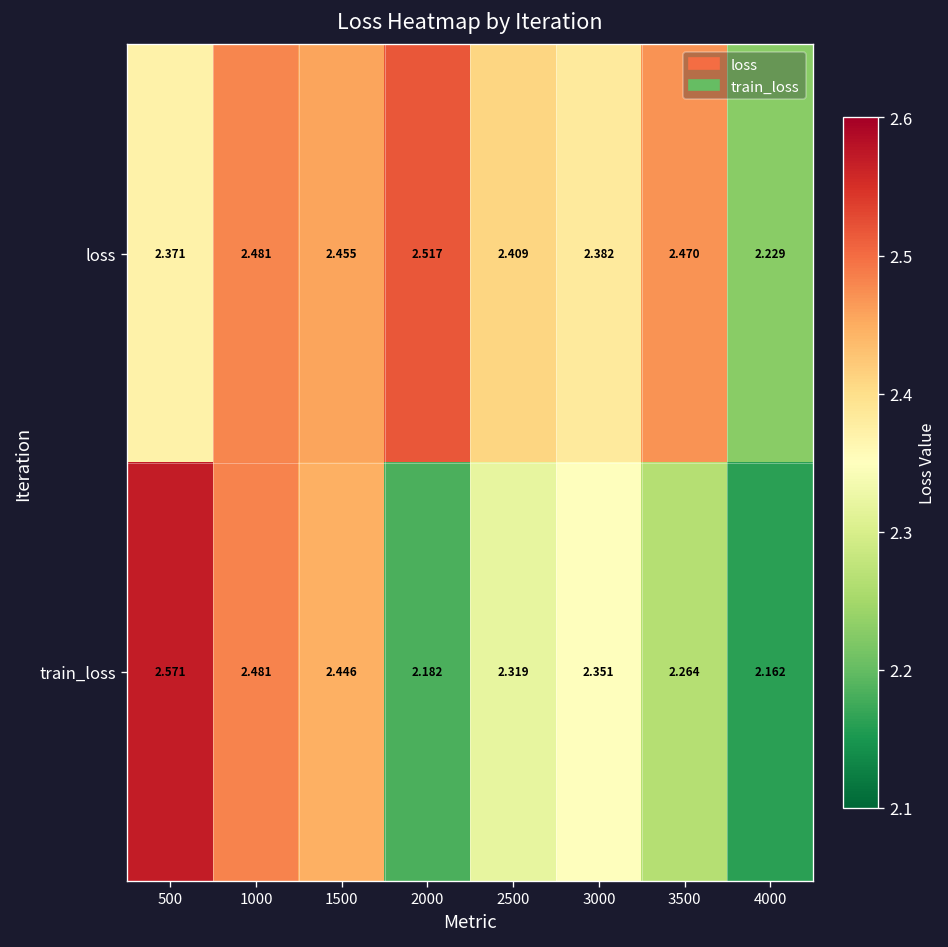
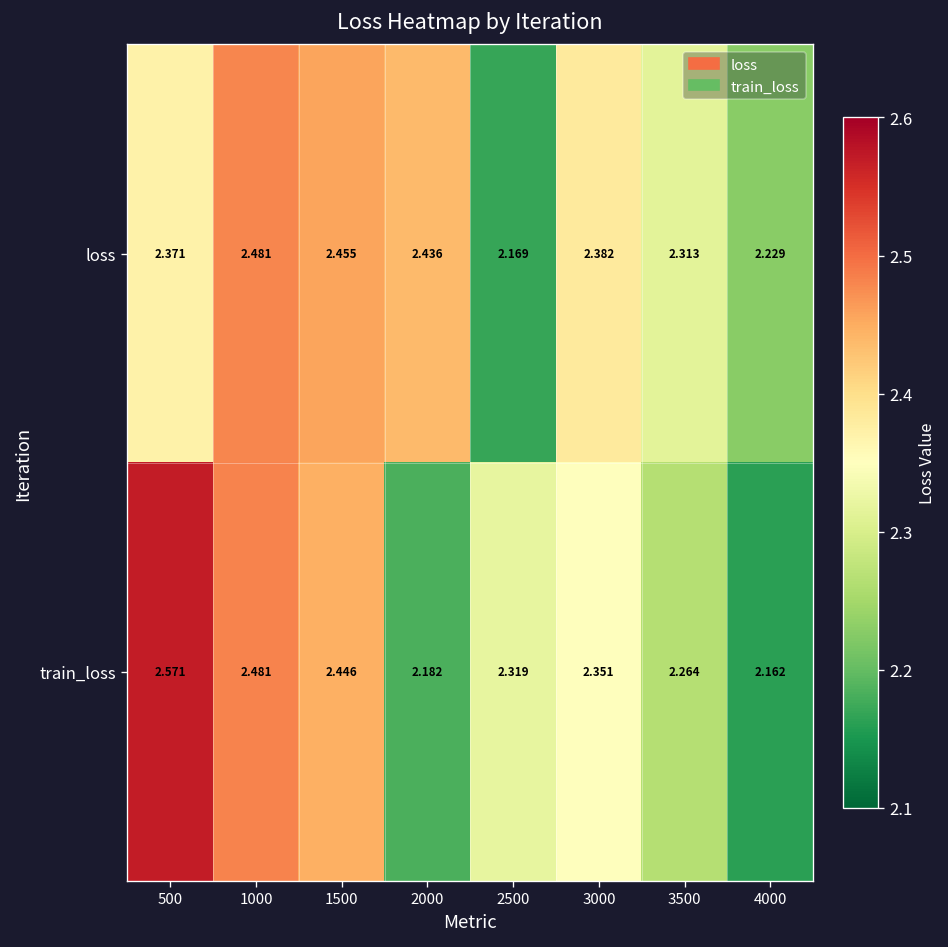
loss, 2000: 2.517 -> 2.436
loss, 2500: 2.409 -> 2.169
loss, 3500: 2.470 -> 2.313
